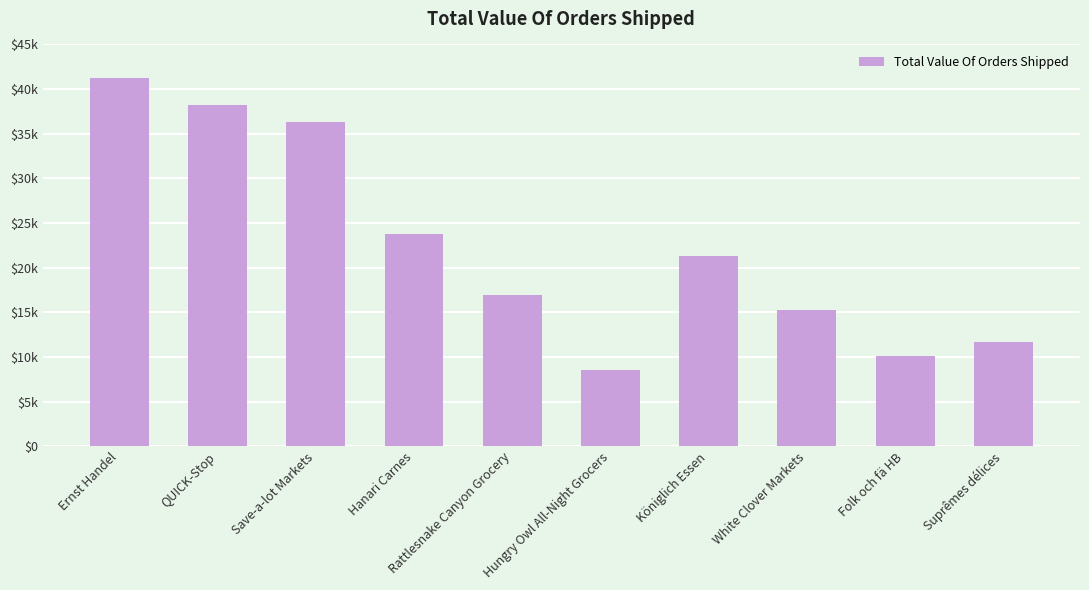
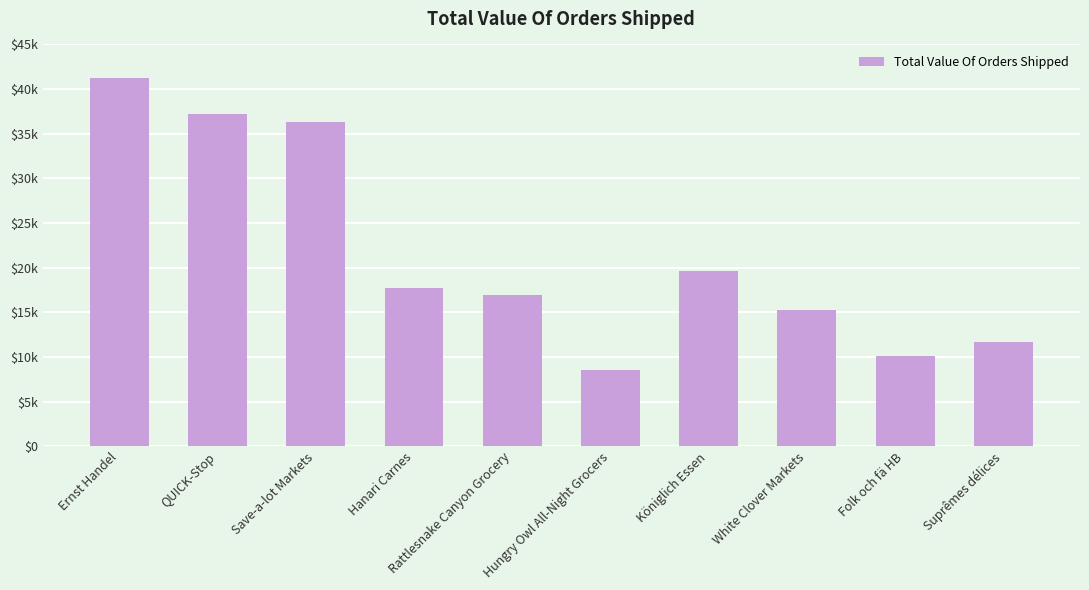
QUICK-Stop: $38000 -> $37000
Hanari Carnes: $24000 -> $18000
Königlich Essen: $21000 -> $20000
